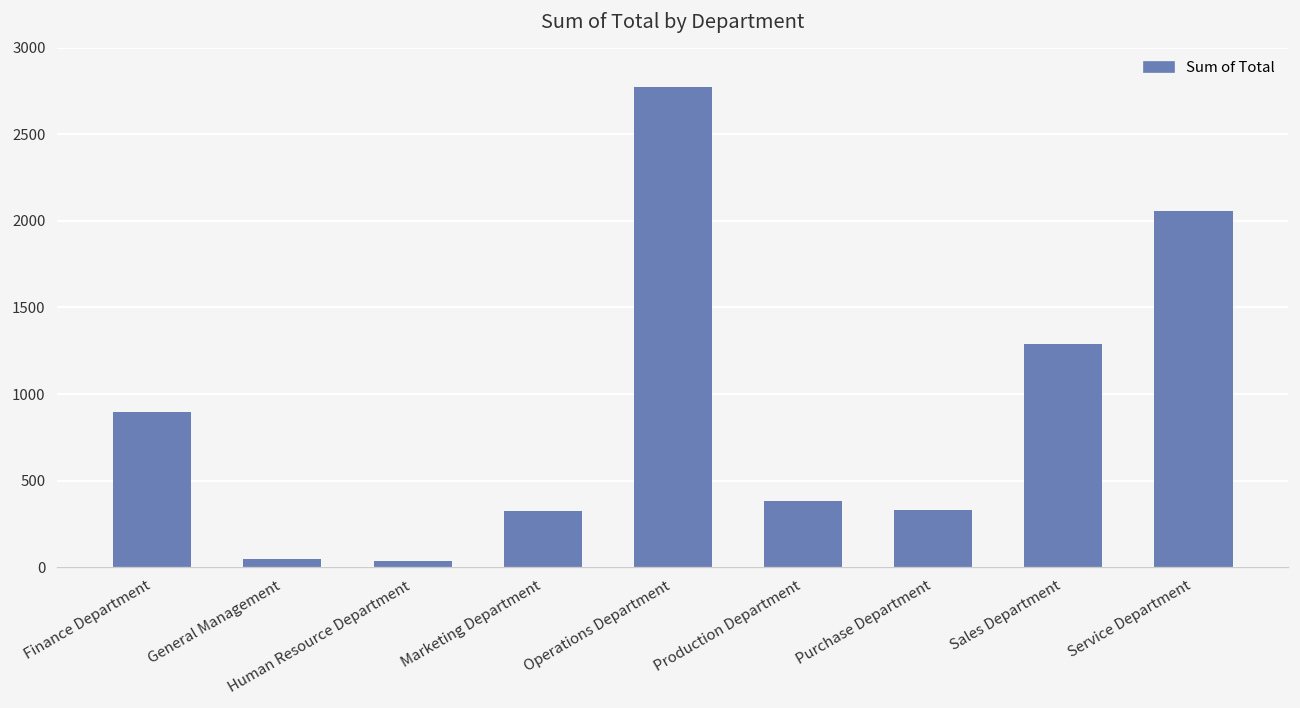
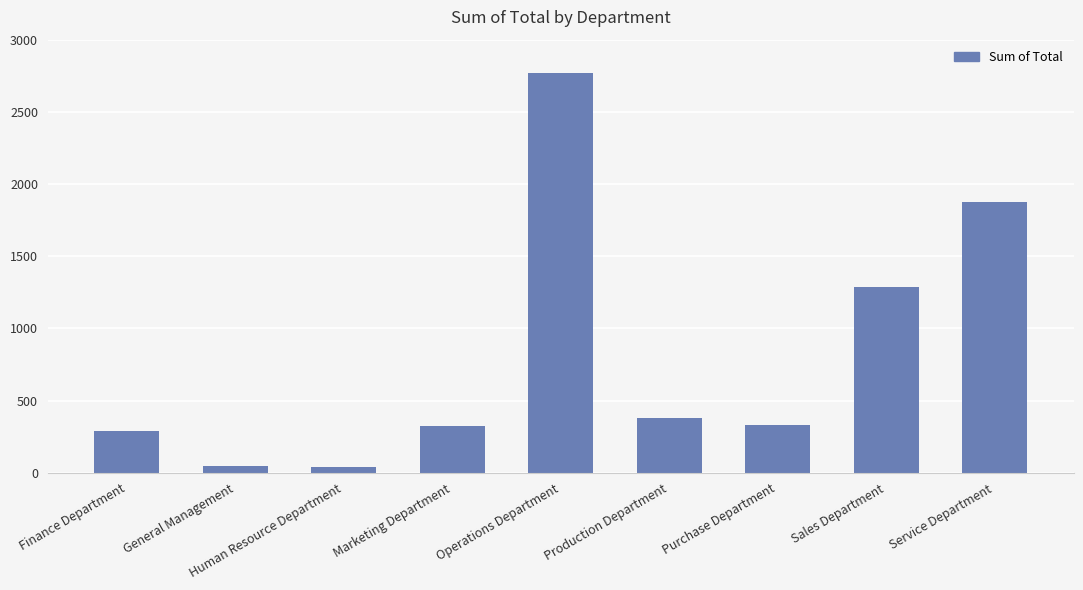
Finance Department: 890 -> 290
Service Department: 2060 -> 1880
